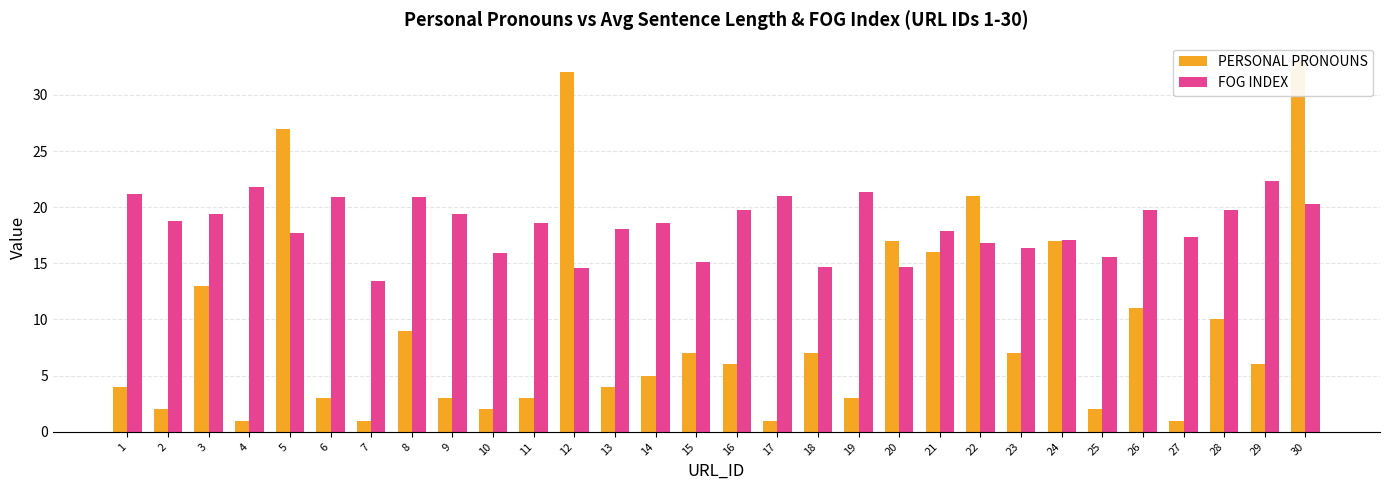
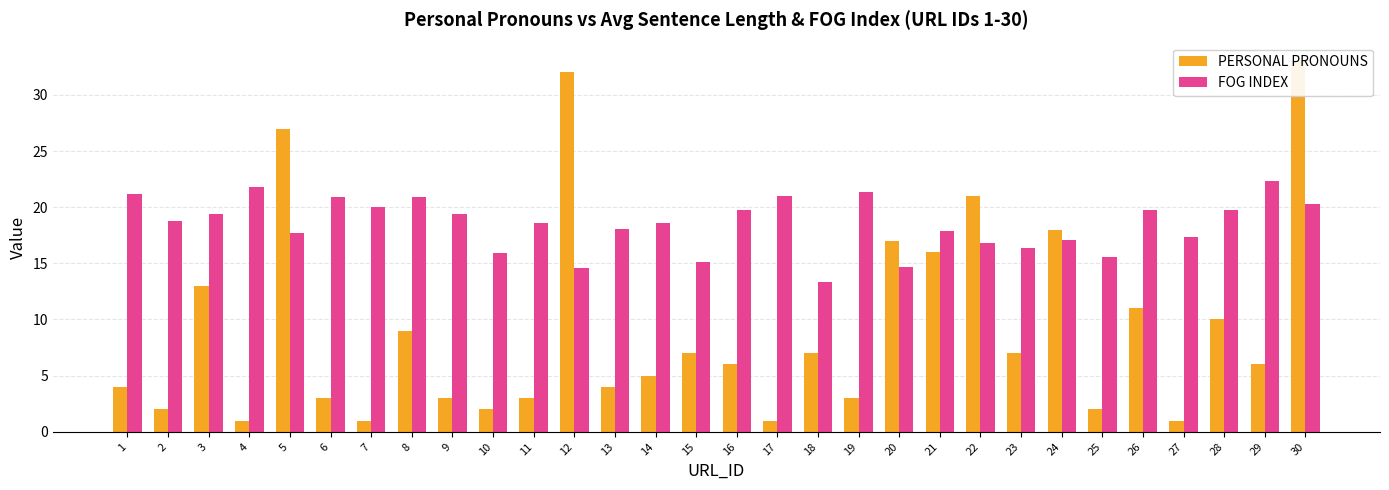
FOG INDEX, 7: 13.4 -> 20.0
FOG INDEX, 18: 14.7 -> 13.3
PERSONAL PRONOUNS, 24: 17 -> 18
